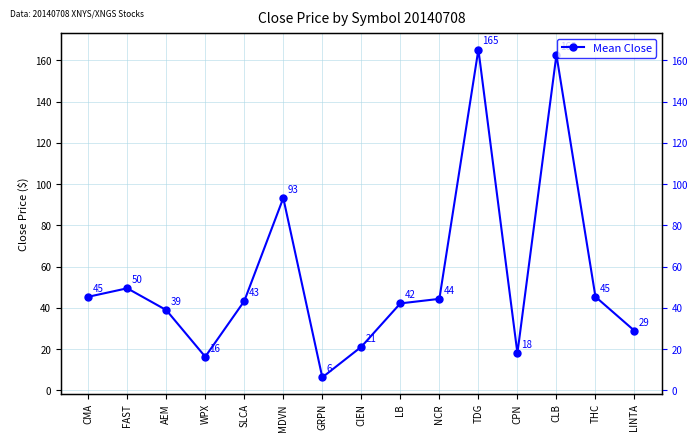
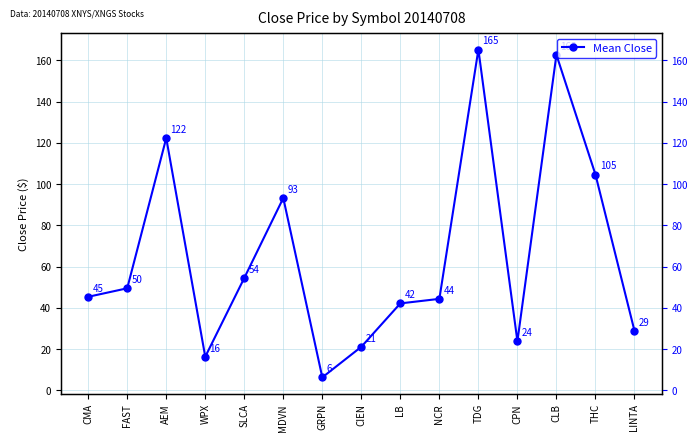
AEM: 39 -> 122
SLCA: 43 -> 54
CPN: 18 -> 24
THC: 45 -> 105
